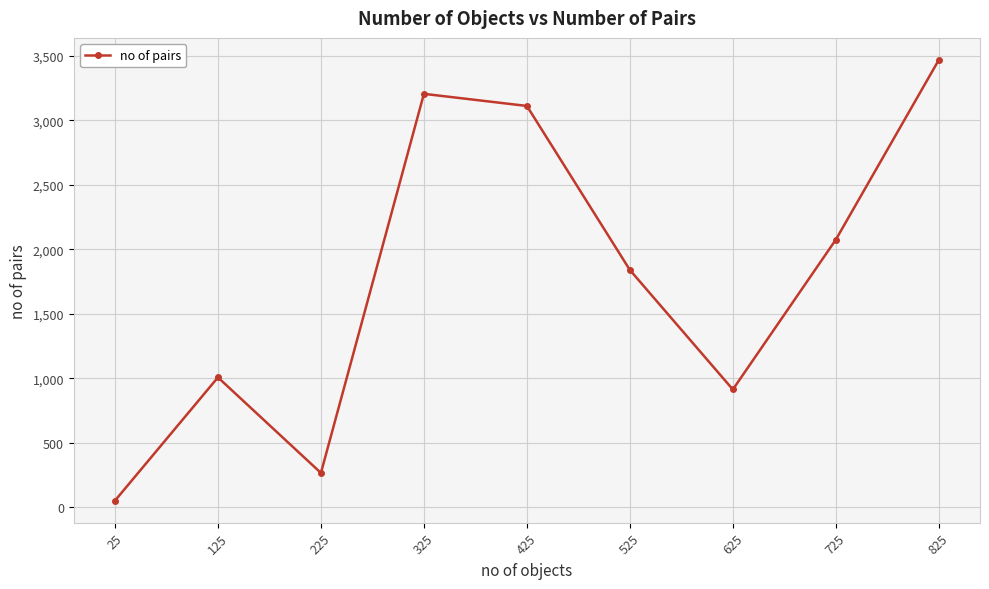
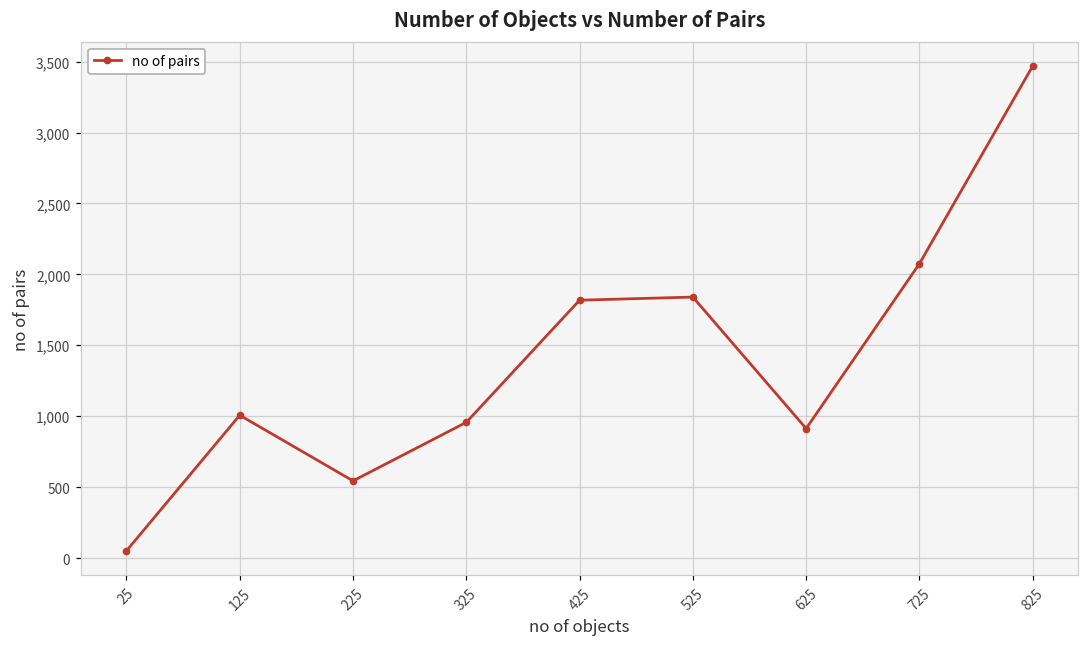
225: 270 -> 540
325: 3,210 -> 960
425: 3,110 -> 1,820
